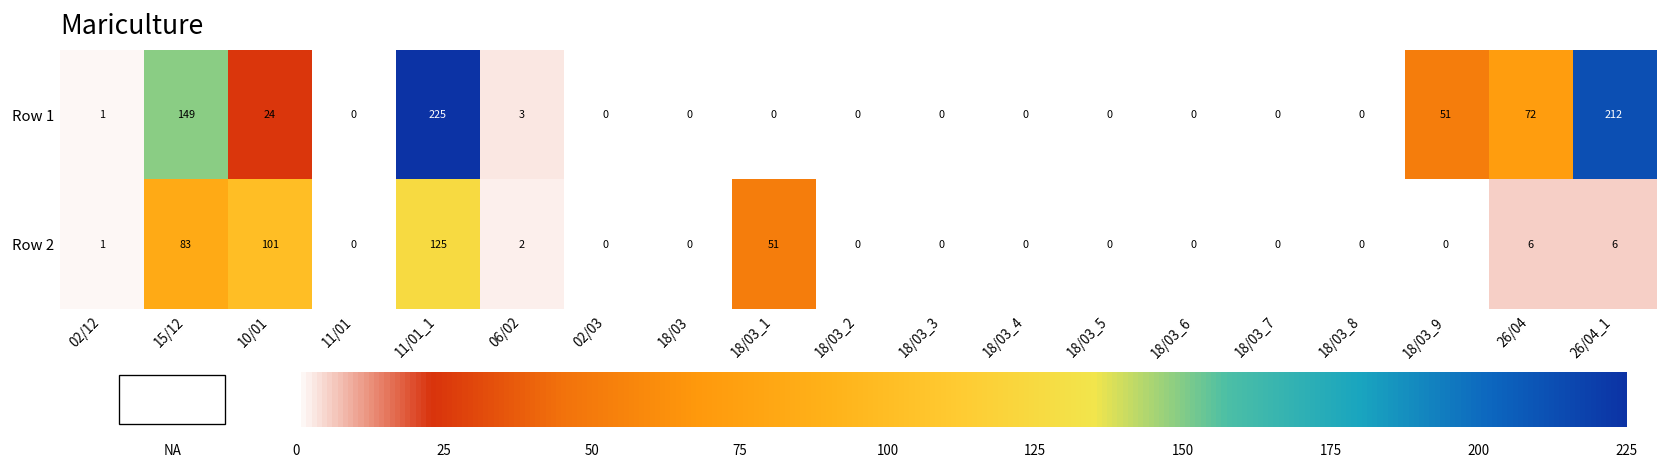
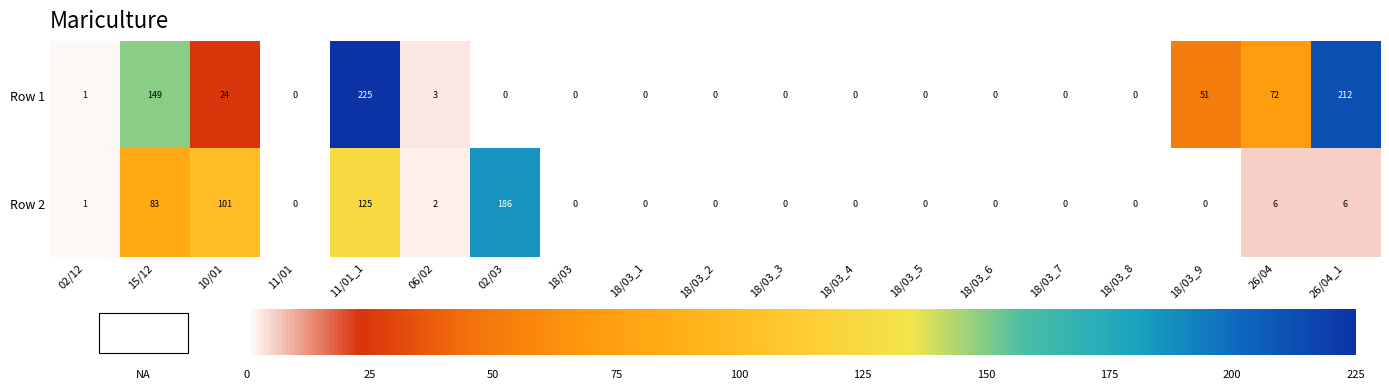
Row 2, 02/03: 0 -> 186
Row 2, 18/03_1: 51 -> 0
